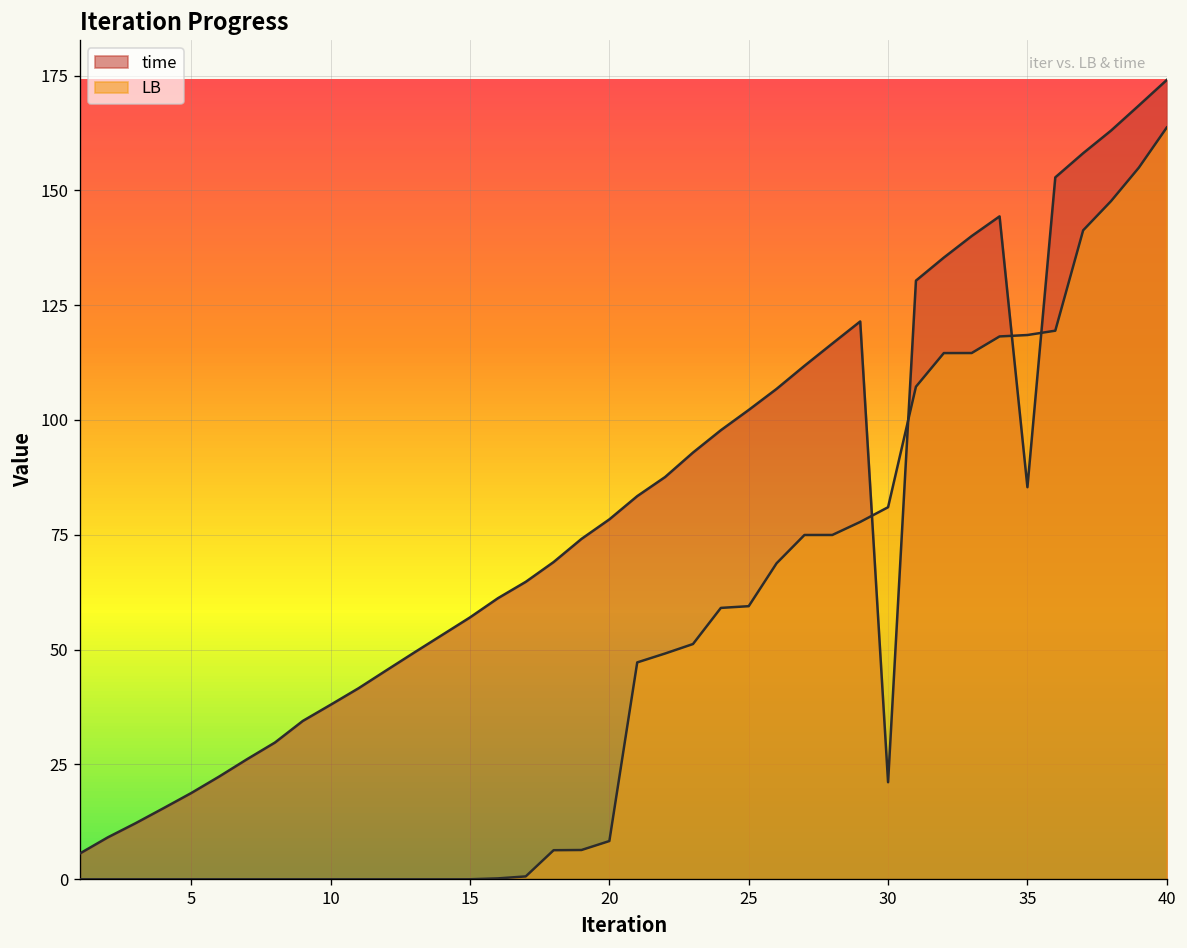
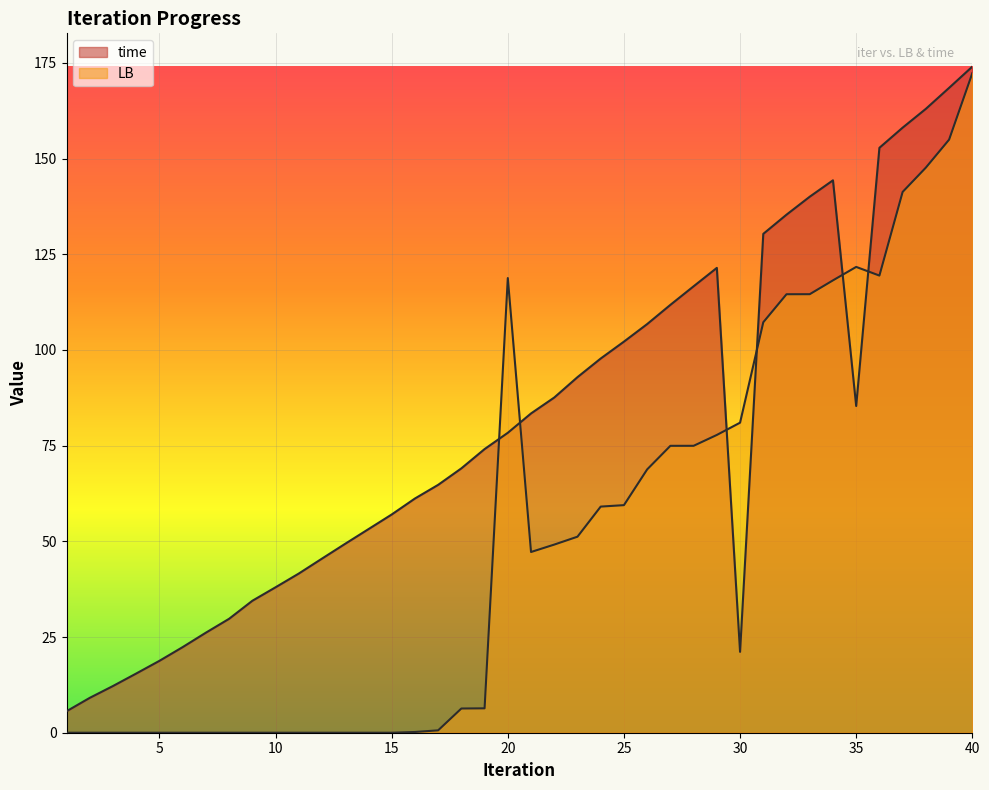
LB, 20: 8 -> 119
LB, 35: 118 -> 122
LB, 40: 164 -> 172
